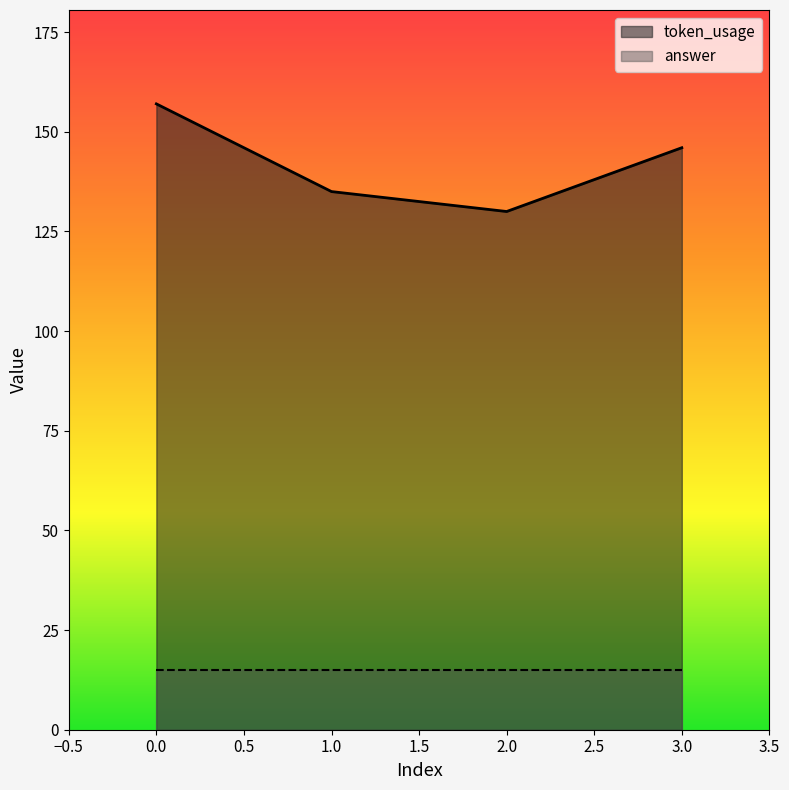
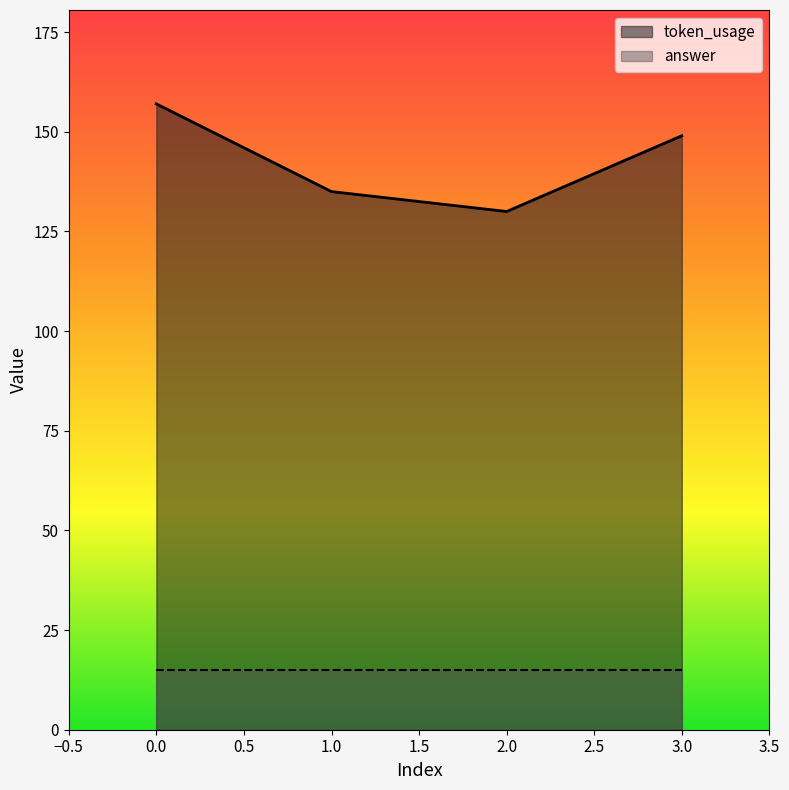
token_usage, 3.0: 146 -> 149
